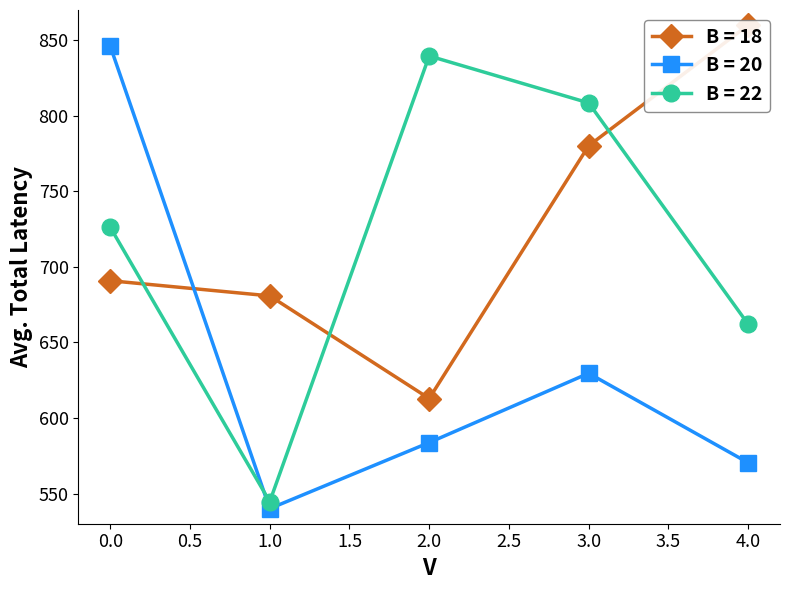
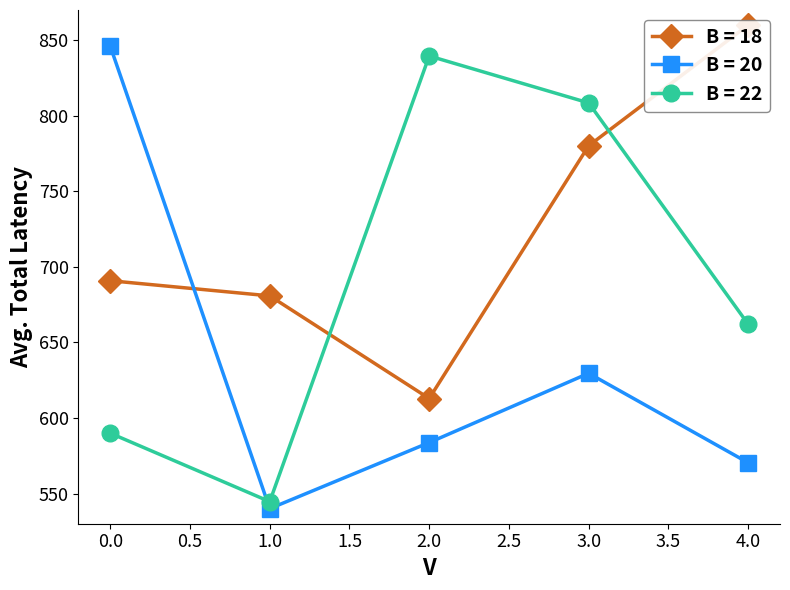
B = 22, 0.0: 726 -> 590
